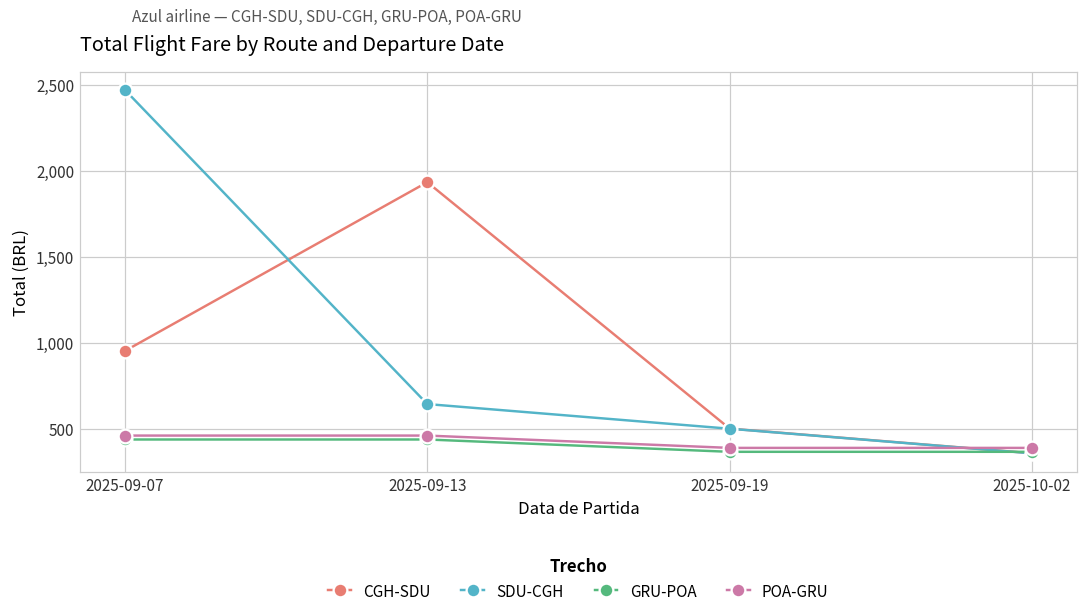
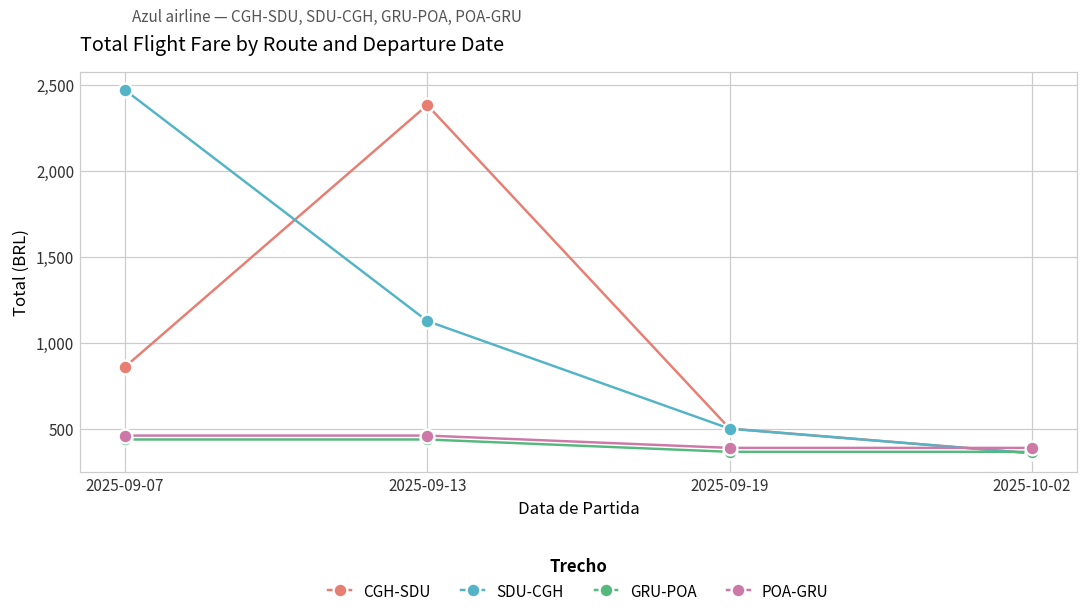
CGH-SDU, 2025-09-07: 950 -> 860
CGH-SDU, 2025-09-13: 1,930 -> 2,380
SDU-CGH, 2025-09-13: 640 -> 1,130
